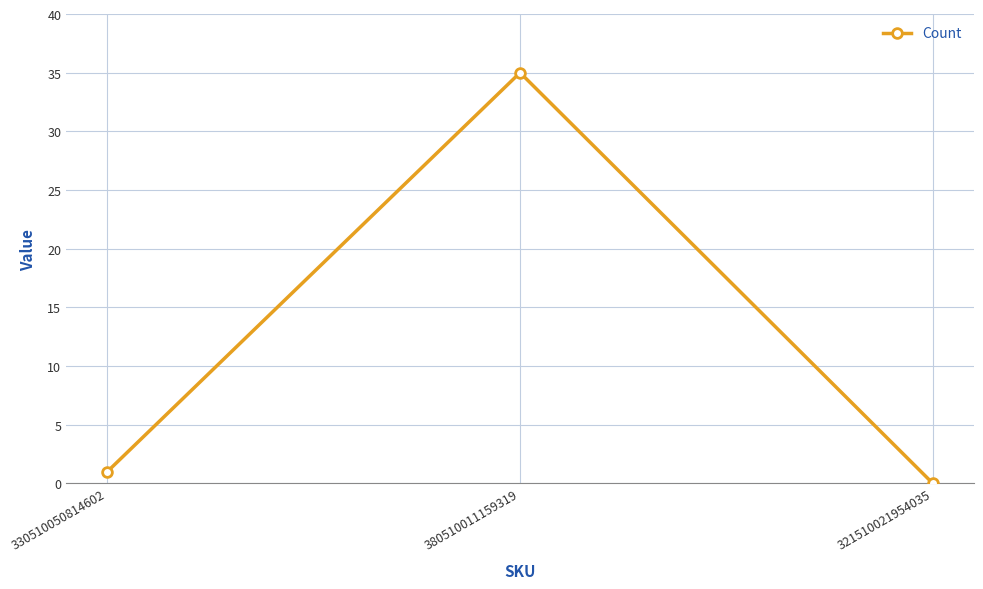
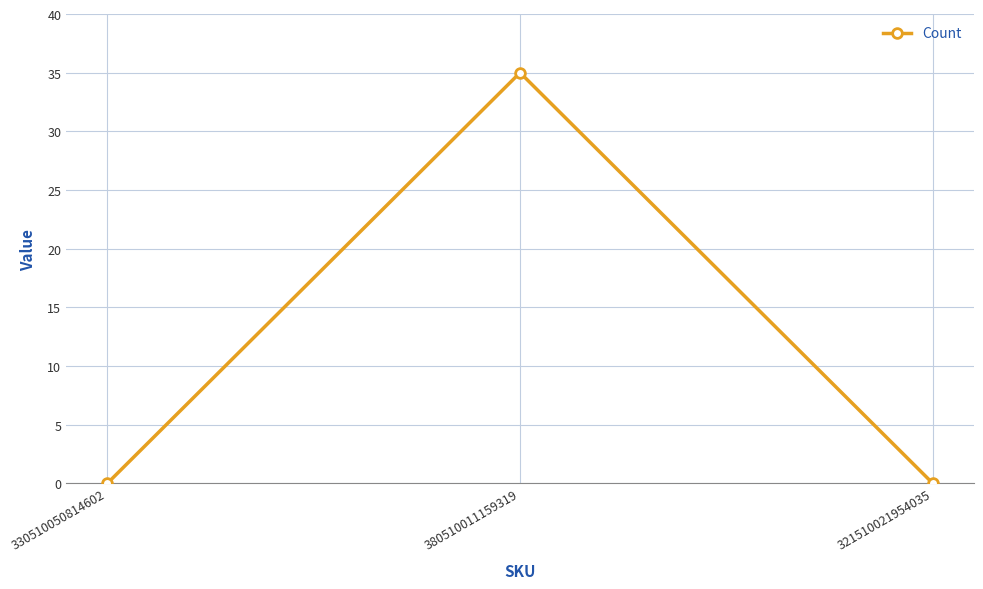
330510050814602: 1 -> 0
